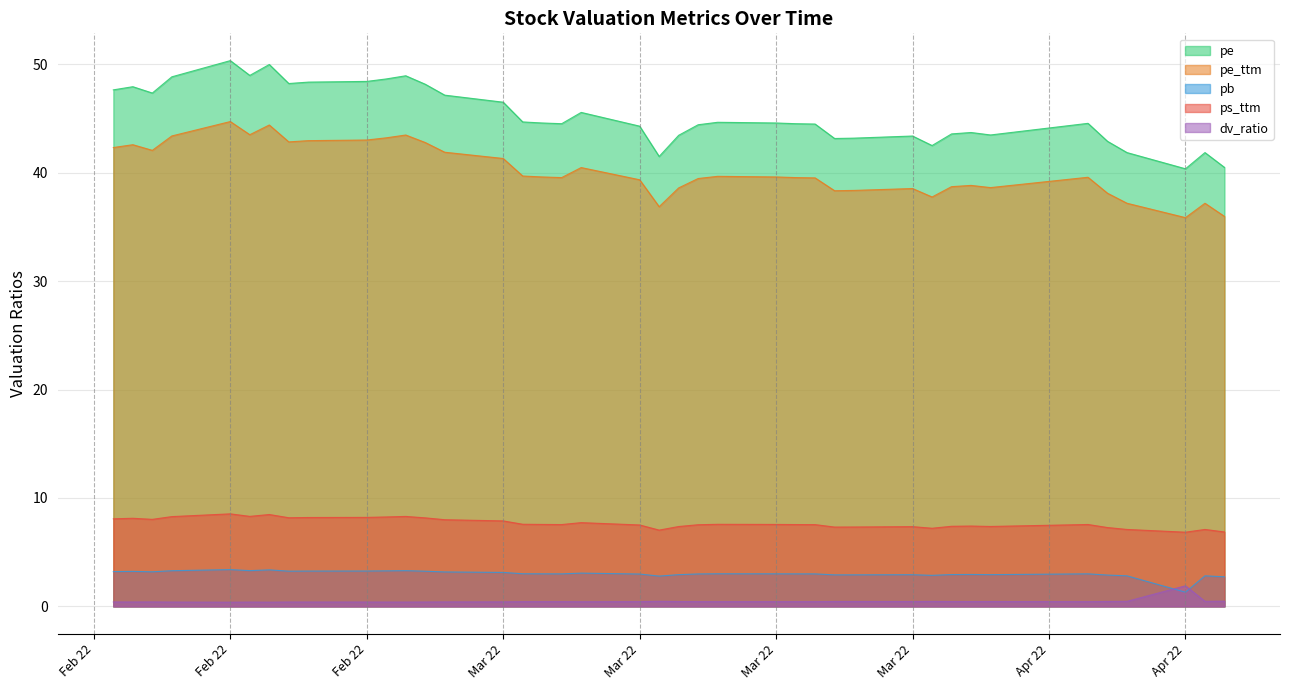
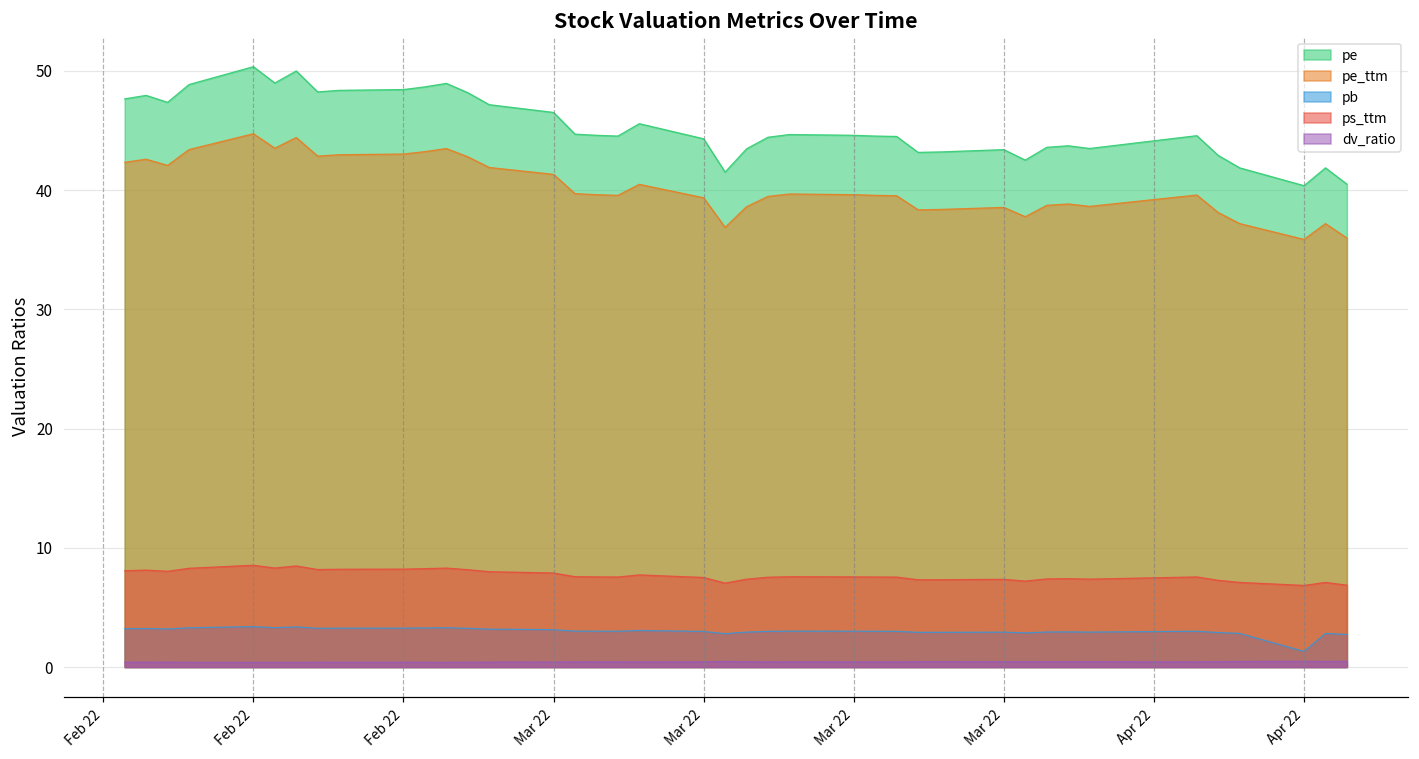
dv_ratio, Apr 22: 1.9 -> 0.5
